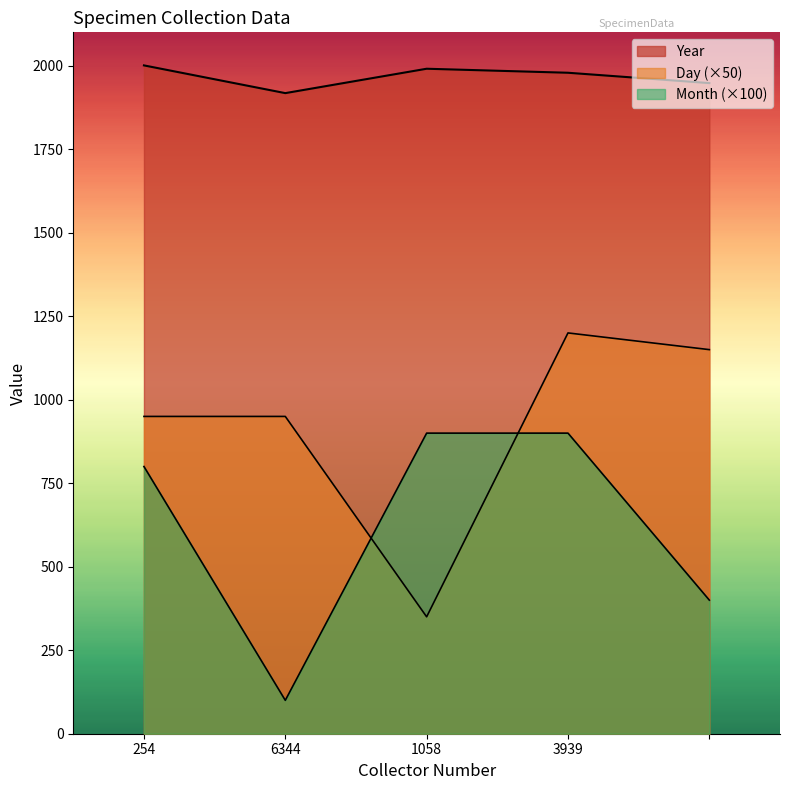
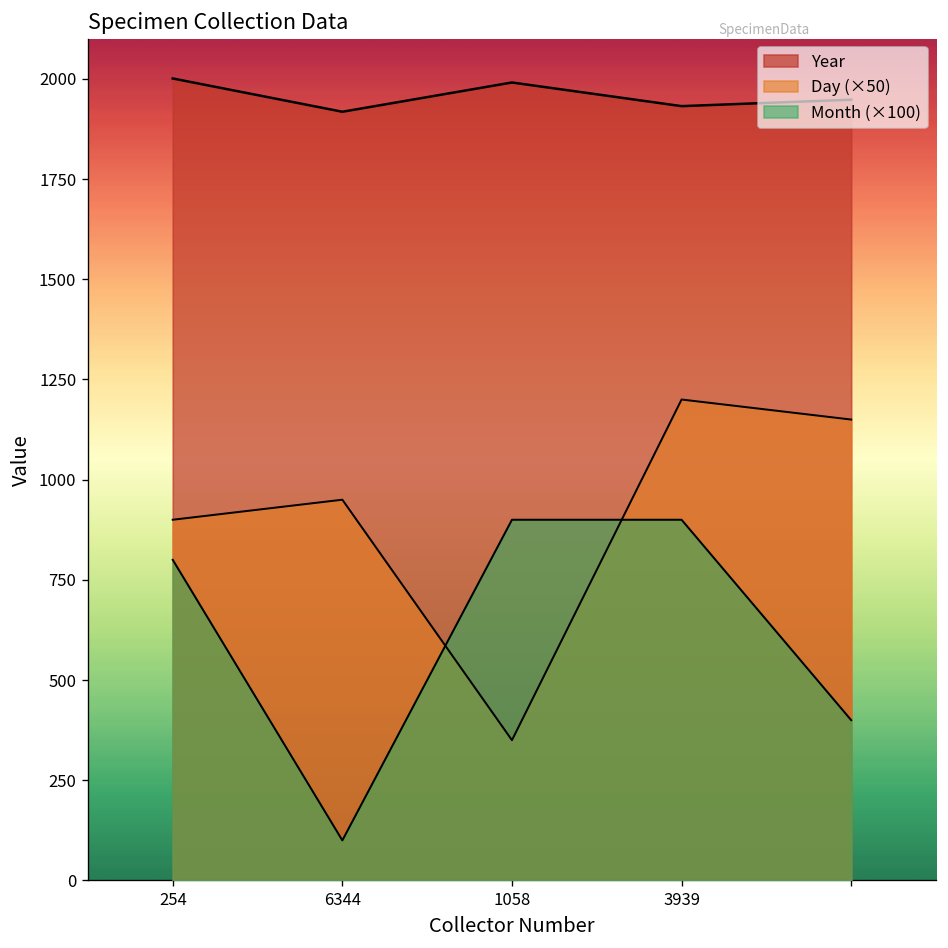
Day (×50), 254: 950 -> 900
Year, 3939: 1980 -> 1930
